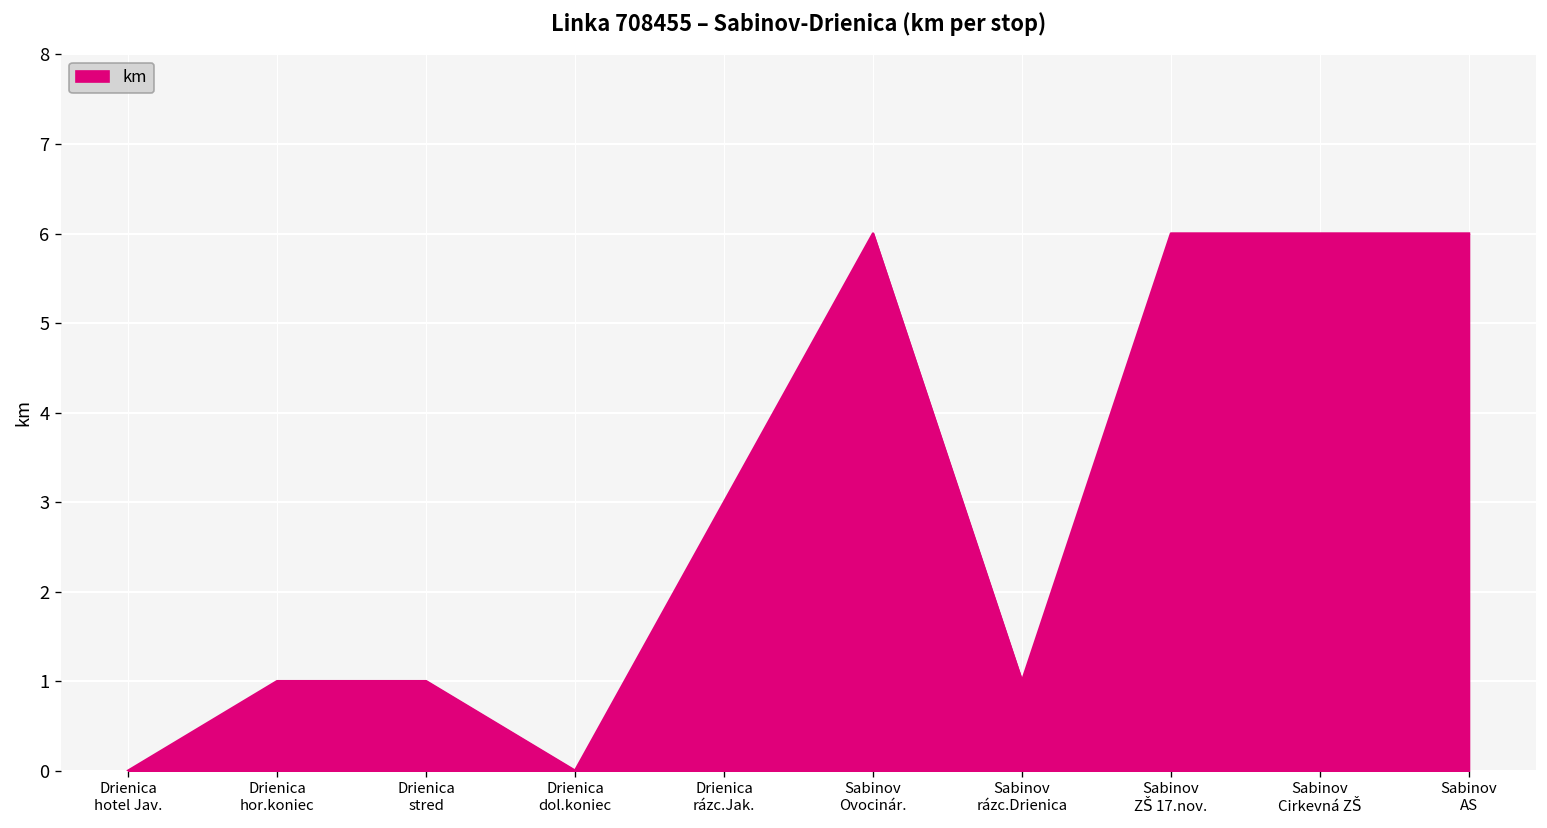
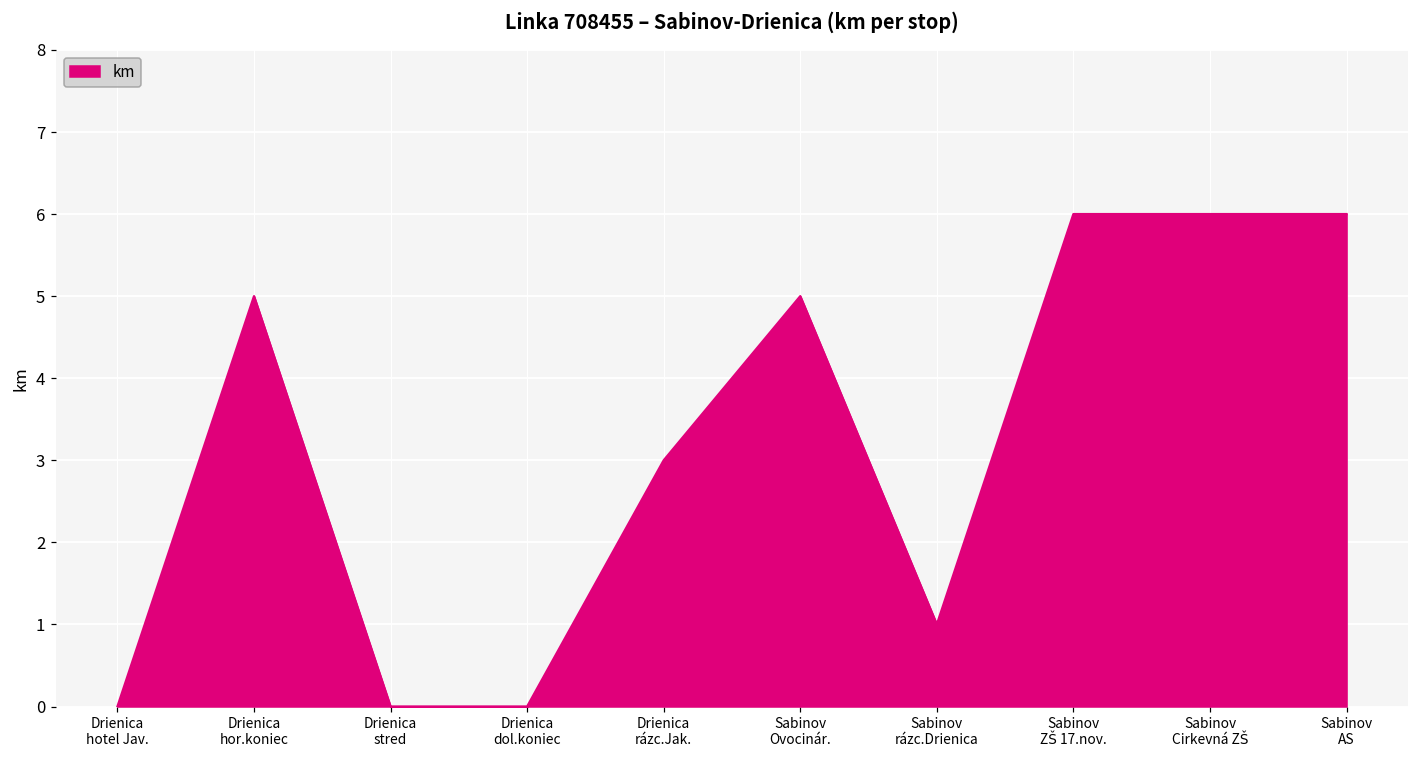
Drienica hor.koniec: 1 -> 5
Drienica stred: 1 -> 0
Sabinov Ovocinár.: 6 -> 5
